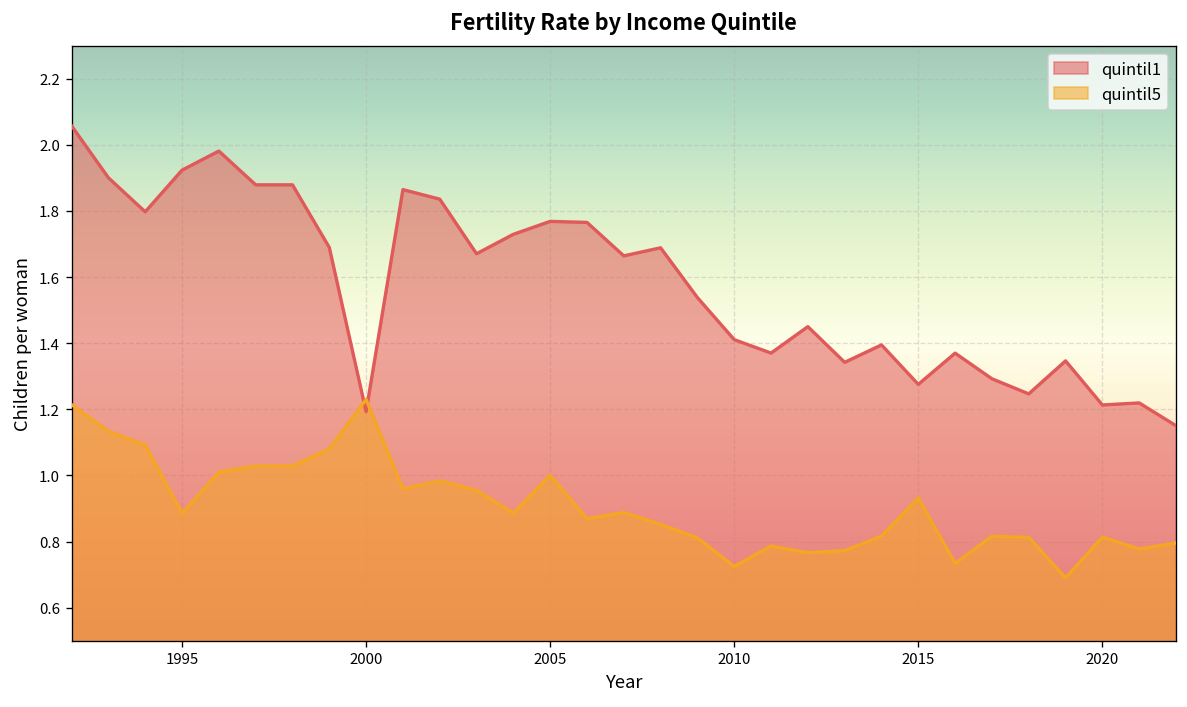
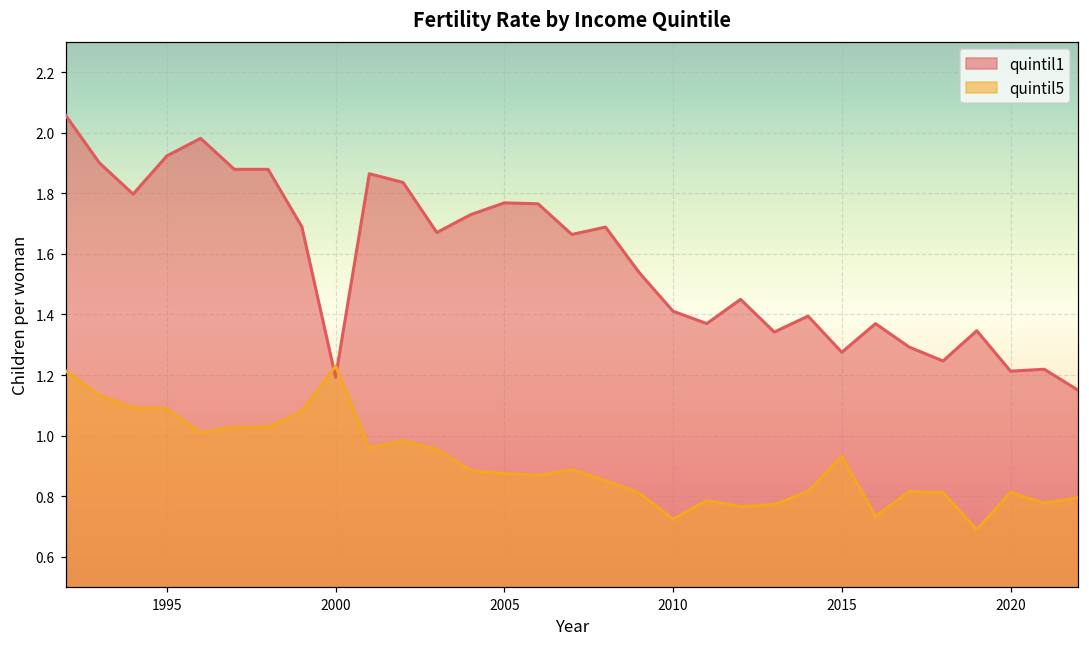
quintil5, 1995: 0.89 -> 1.09
quintil5, 2005: 1.00 -> 0.88
